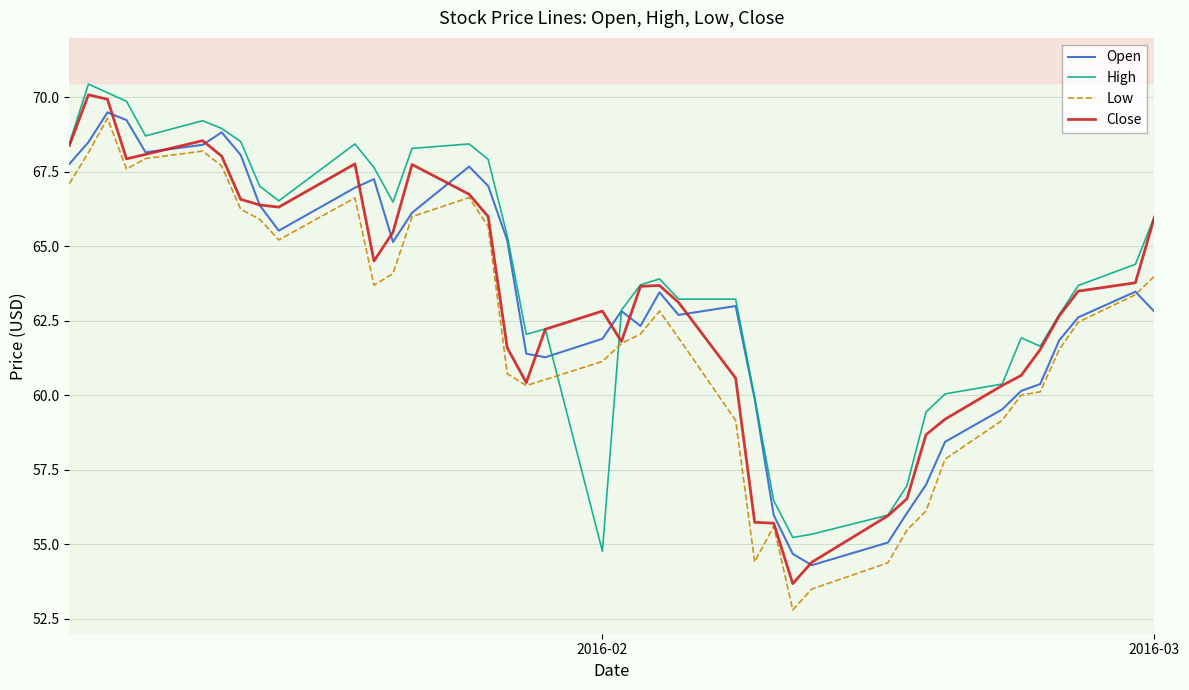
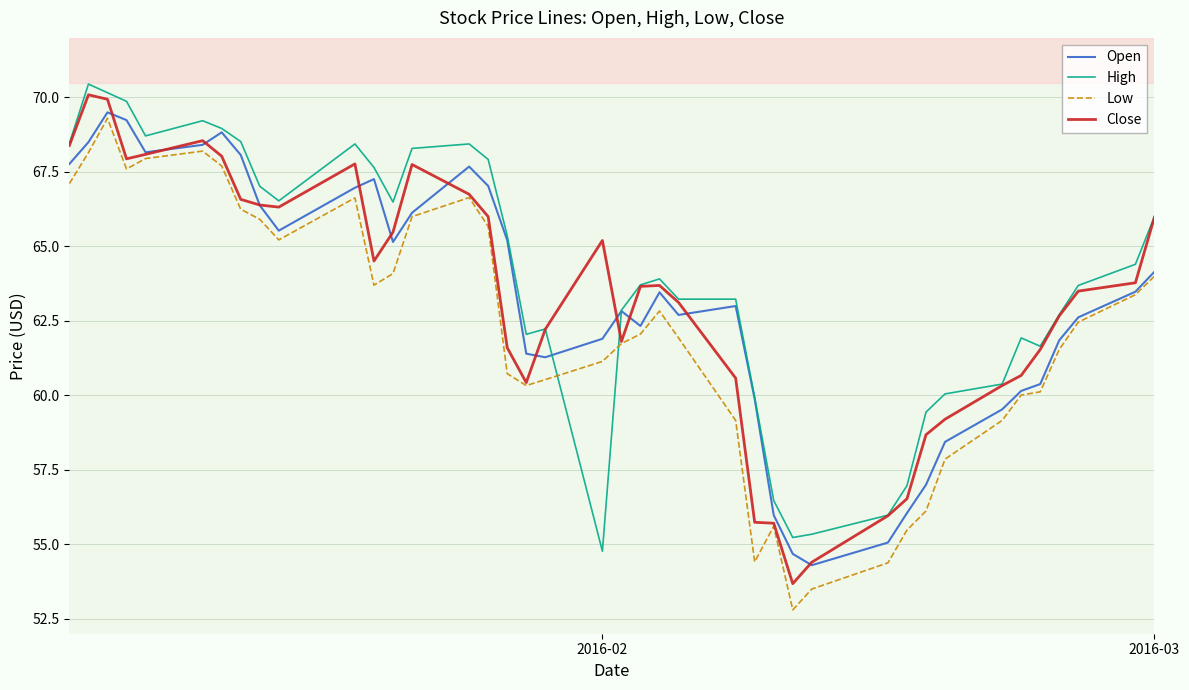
Close, 2016-02: 62.8 -> 65.2
Open, 2016-03: 62.8 -> 64.2
